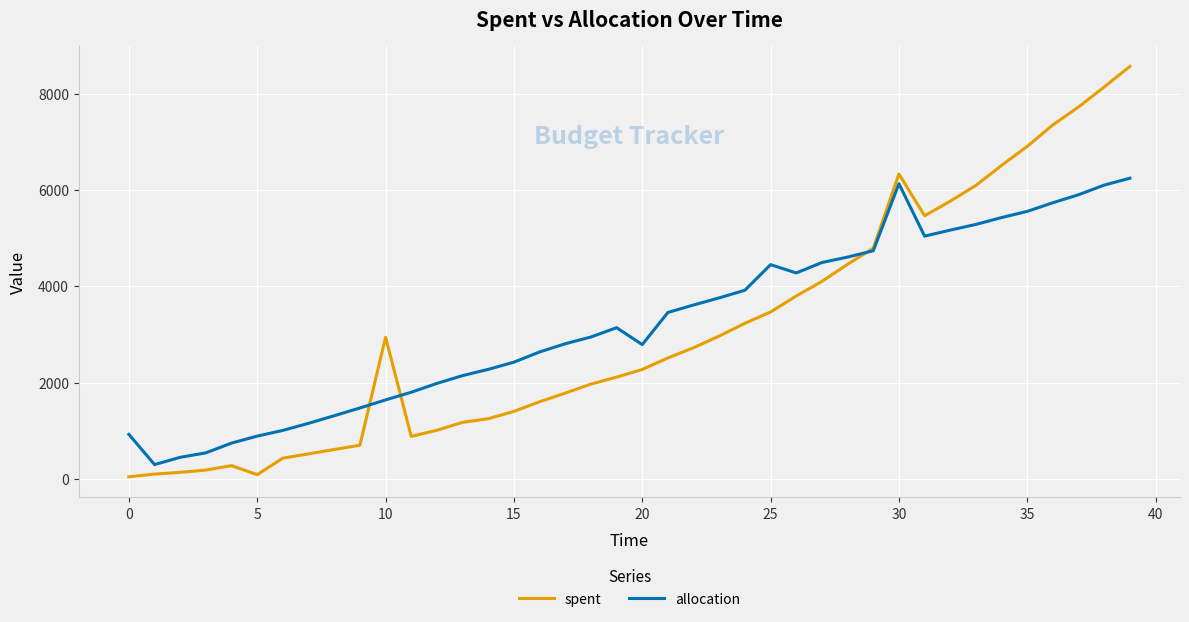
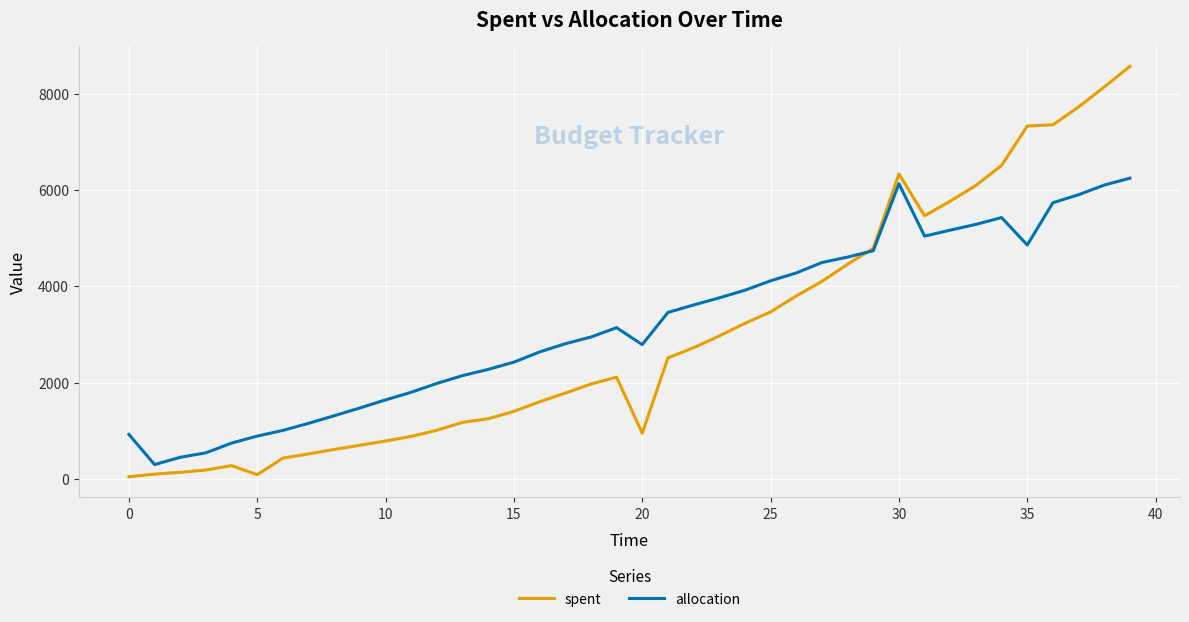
spent, 10: 2900 -> 800
spent, 20: 2300 -> 900
allocation, 25: 4500 -> 4100
spent, 35: 6900 -> 7300
allocation, 35: 5600 -> 4900
